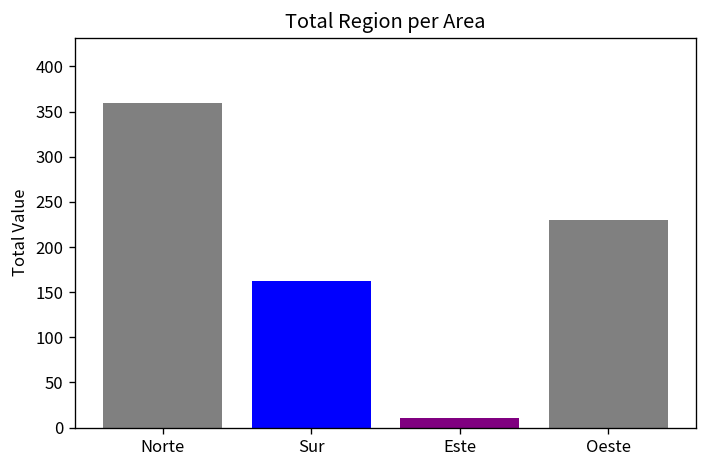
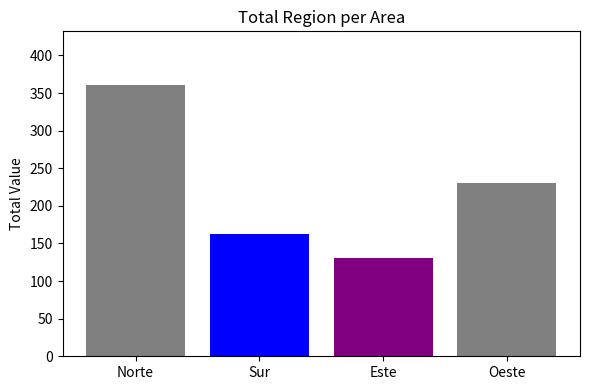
Este: 10 -> 130
